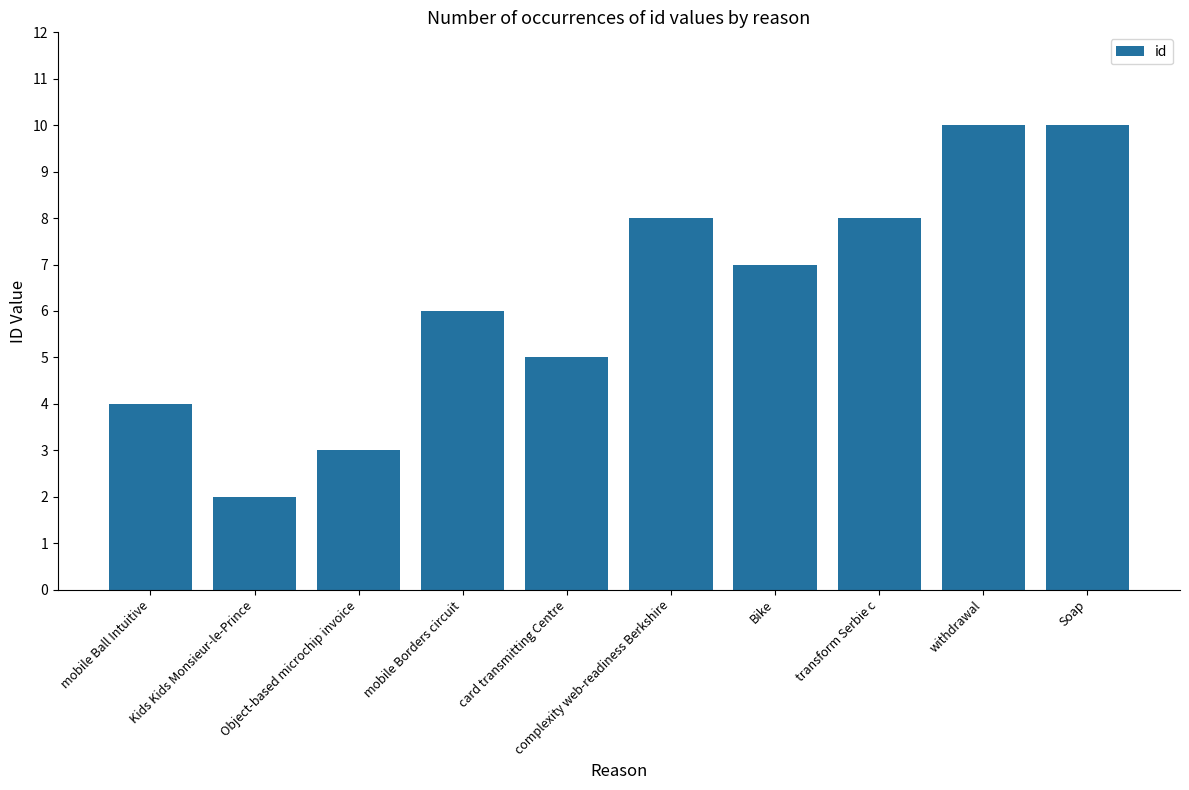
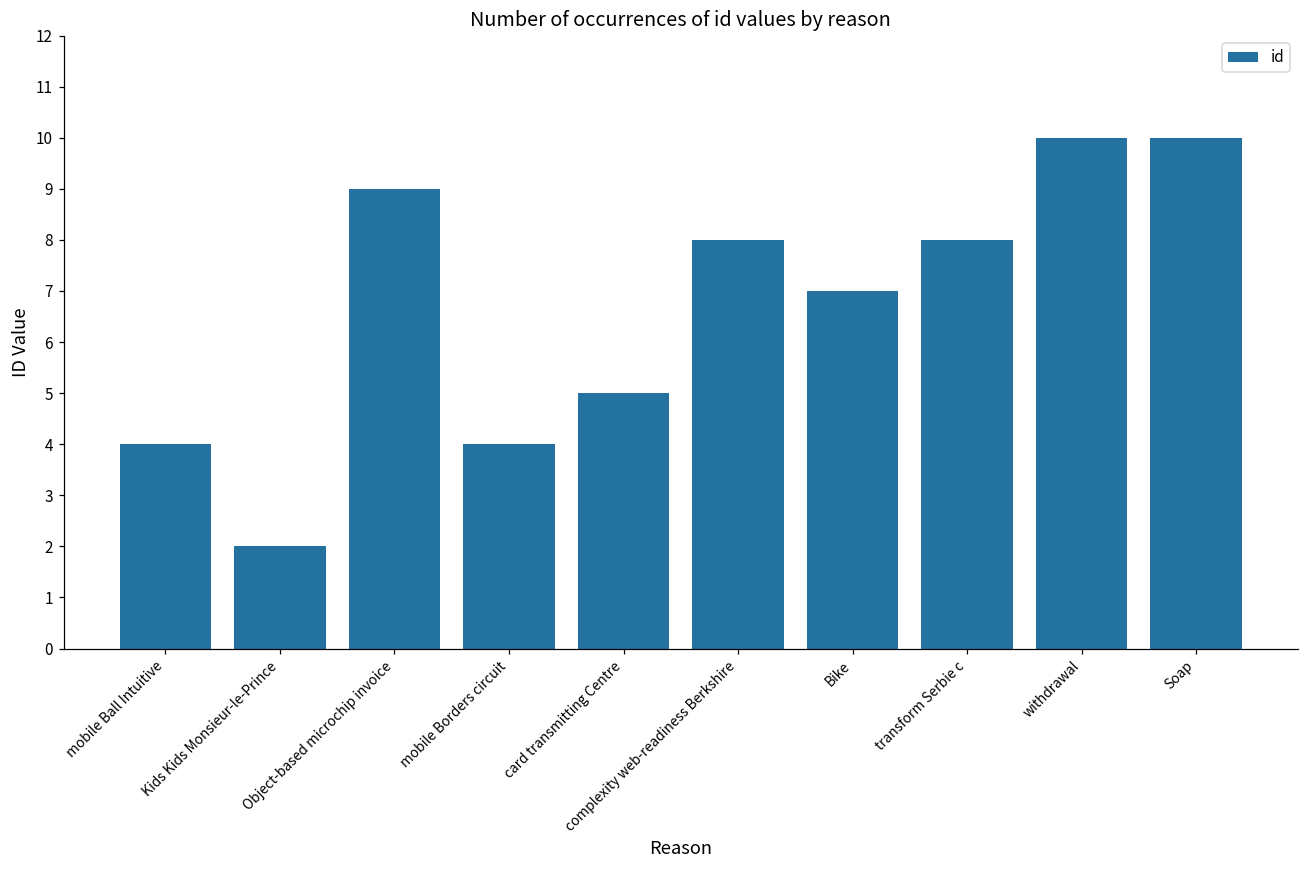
Object-based microchip invoice: 3 -> 9
mobile Borders circuit: 6 -> 4
